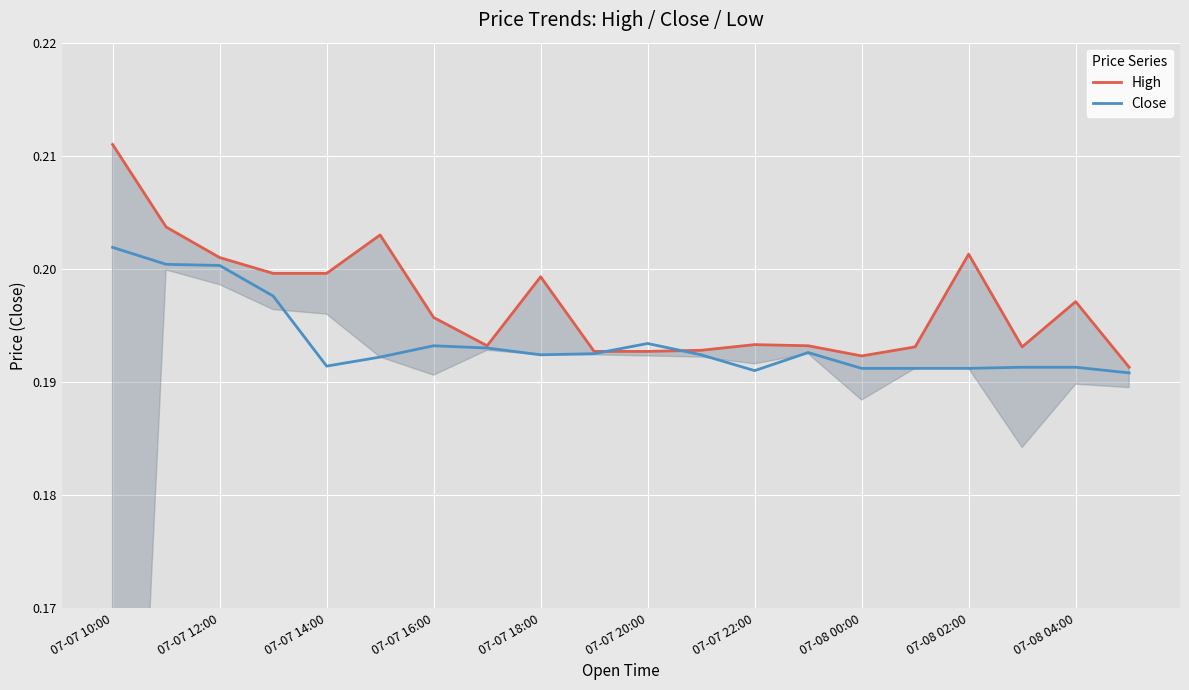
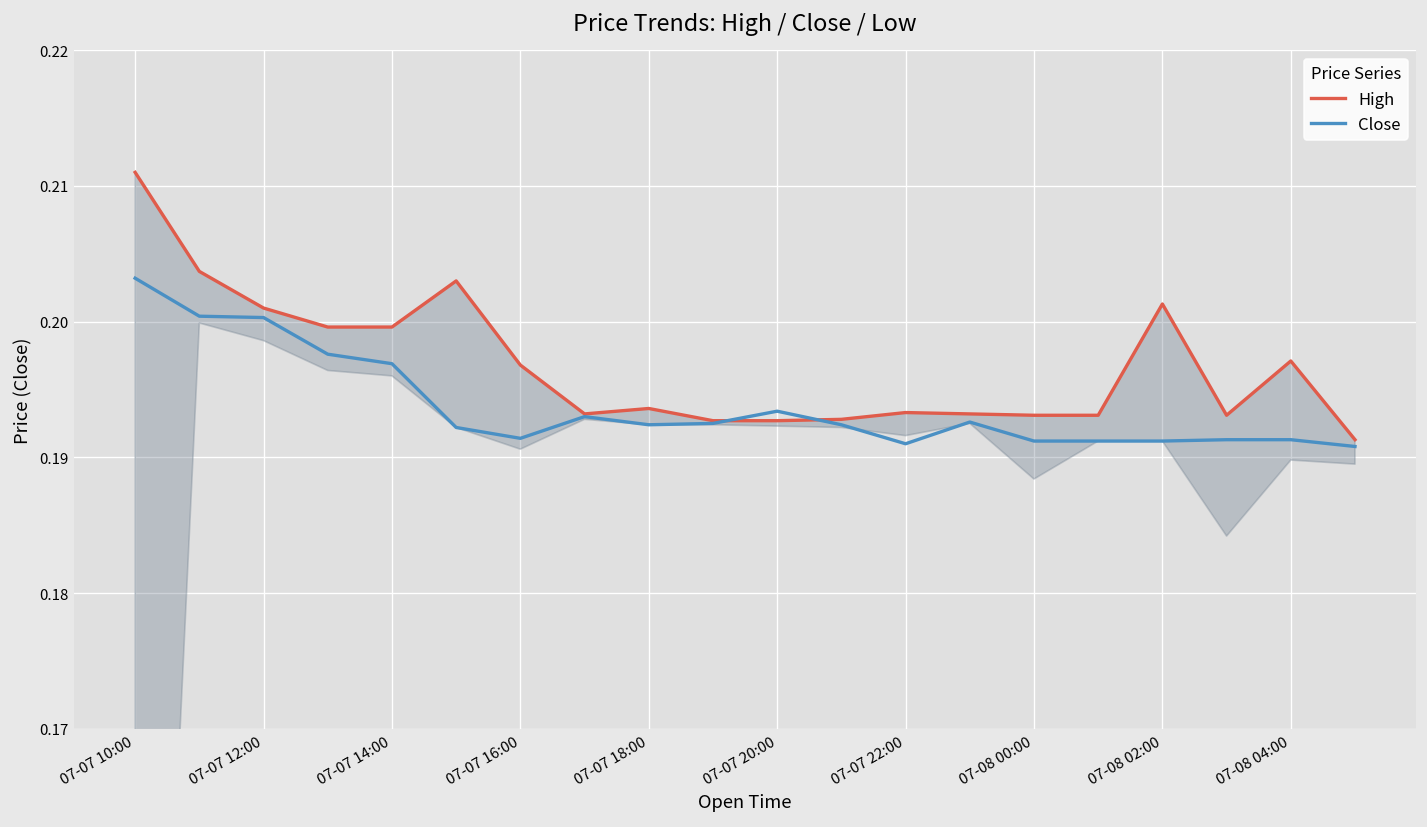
Close, 07-07 10:00: 0.2019 -> 0.2032
Close, 07-07 14:00: 0.1914 -> 0.1969
High, 07-07 16:00: 0.1957 -> 0.1968
Close, 07-07 16:00: 0.1932 -> 0.1914
High, 07-07 18:00: 0.1993 -> 0.1936
High, 07-08 00:00: 0.1923 -> 0.1931
